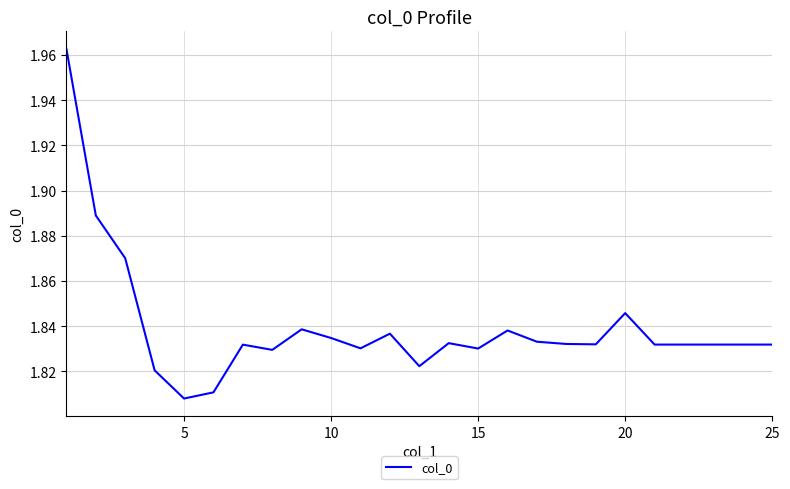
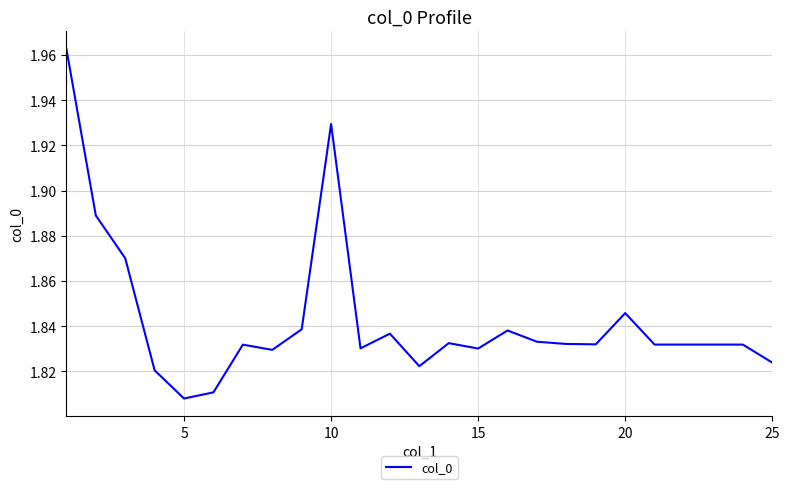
10: 1.835 -> 1.929
25: 1.832 -> 1.824
